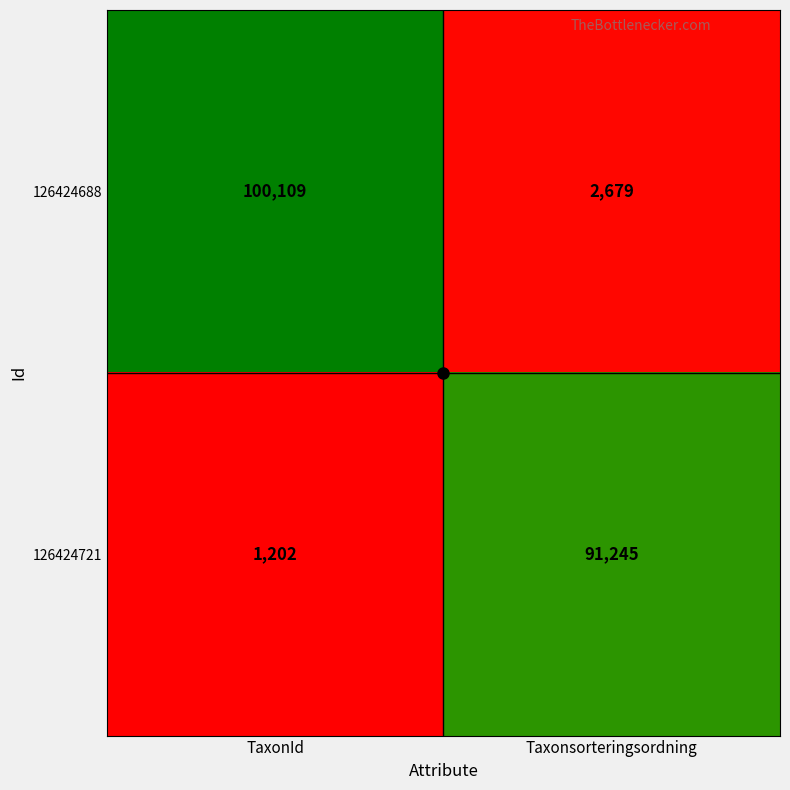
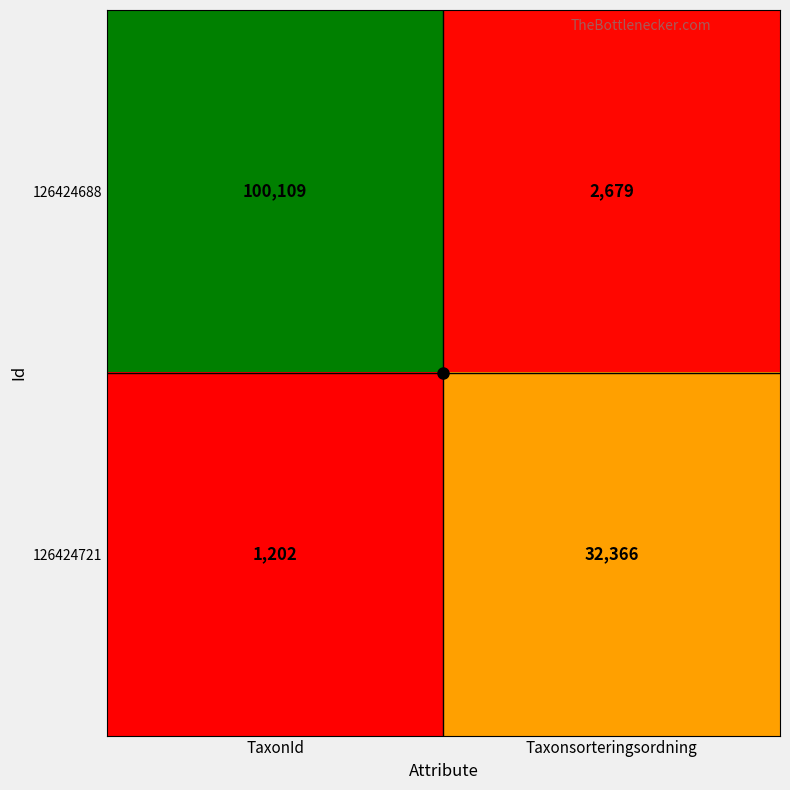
126424721, Taxonsorteringsordning: 91,245 -> 32,366
